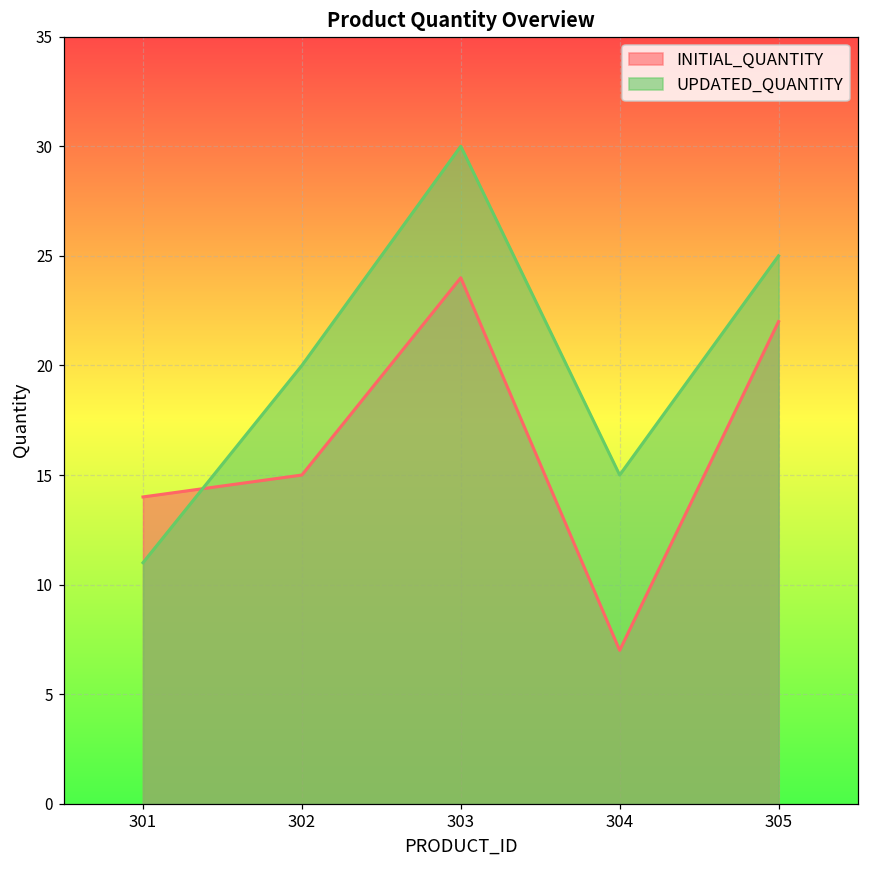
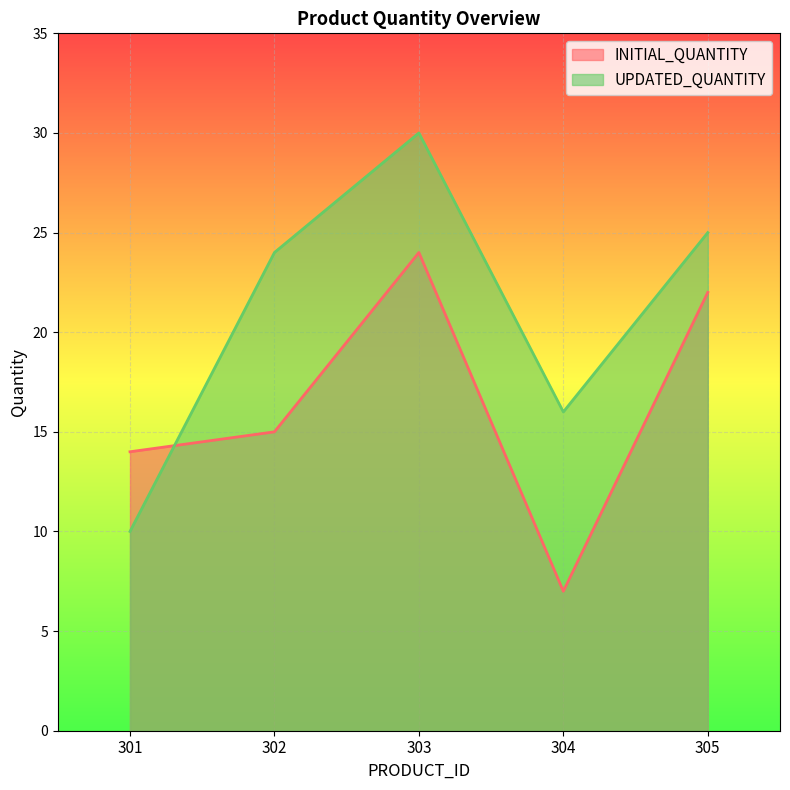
UPDATED_QUANTITY, 301: 11 -> 10
UPDATED_QUANTITY, 302: 20 -> 24
UPDATED_QUANTITY, 304: 15 -> 16
